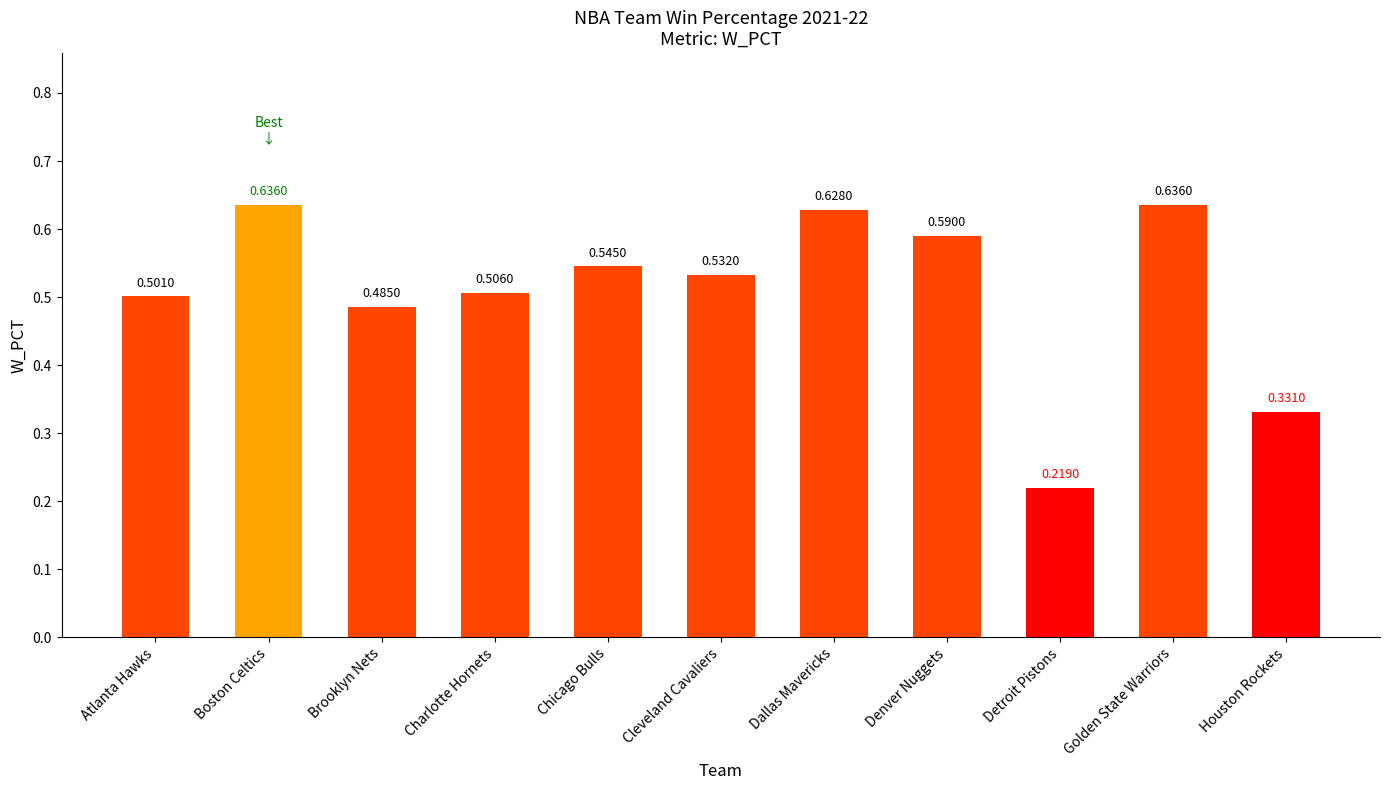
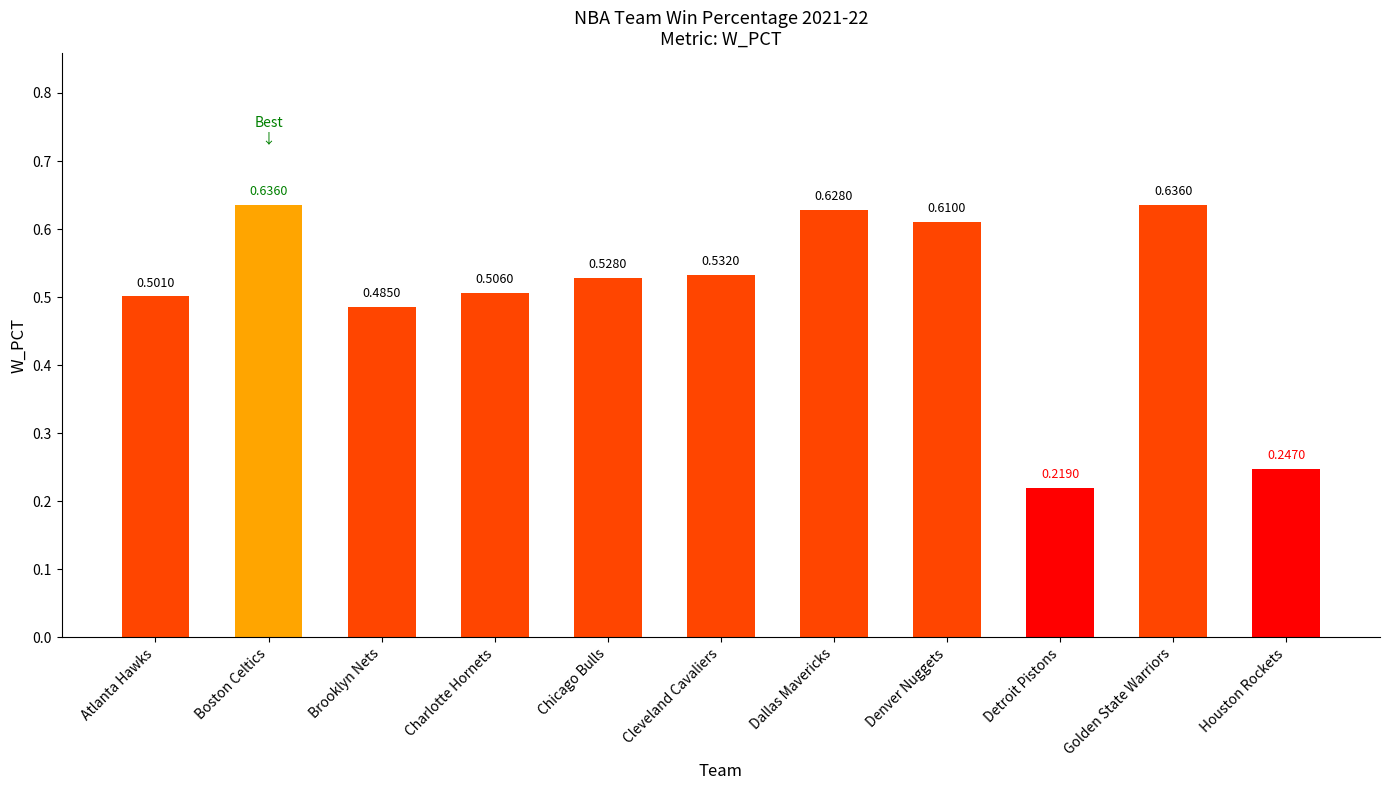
Chicago Bulls: 0.5450 -> 0.5280
Denver Nuggets: 0.5900 -> 0.6100
Houston Rockets: 0.3310 -> 0.2470
